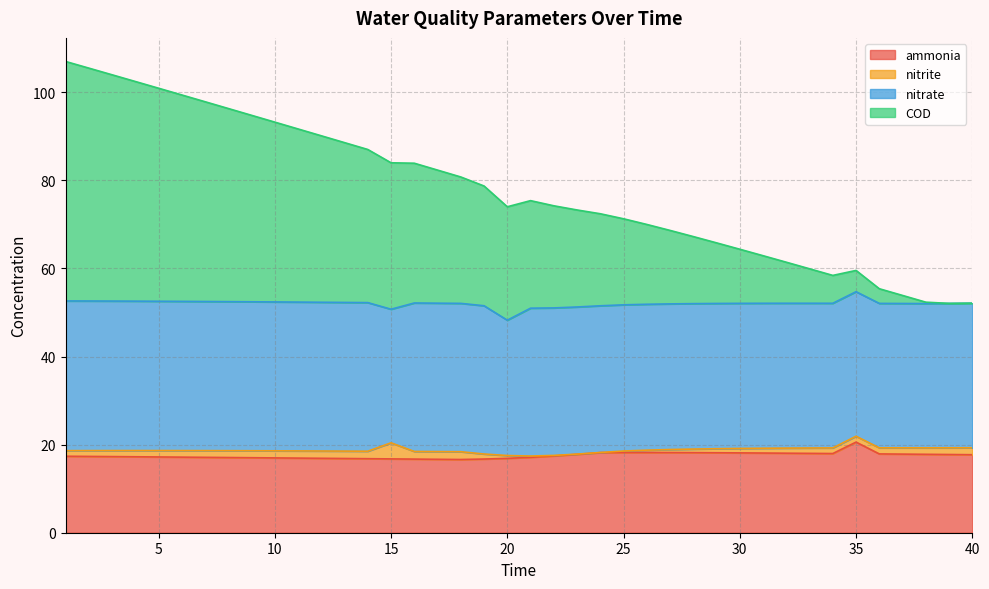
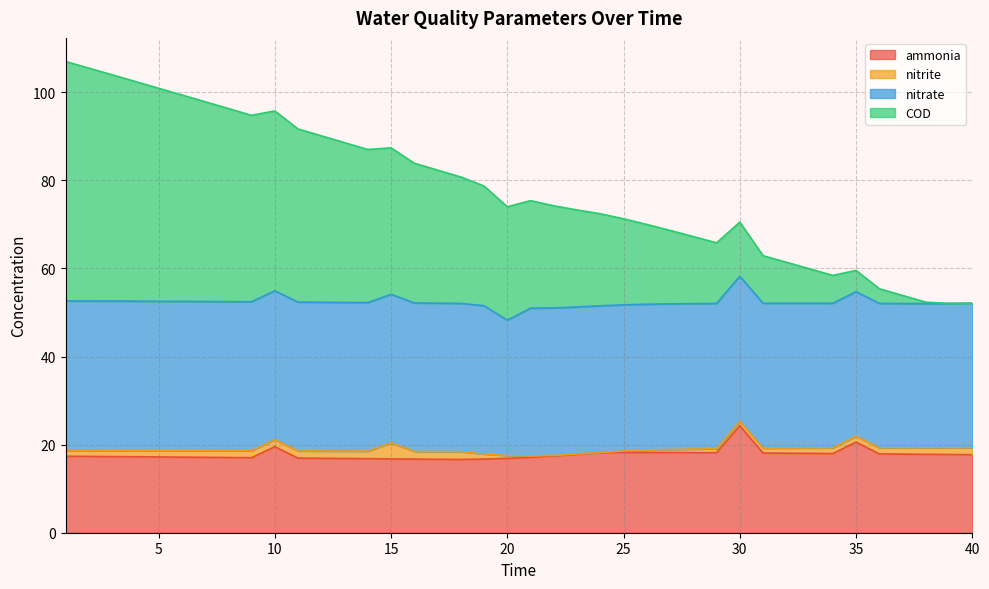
ammonia, 10: 17 -> 20
nitrate, 15: 30 -> 34
ammonia, 30: 18 -> 24
